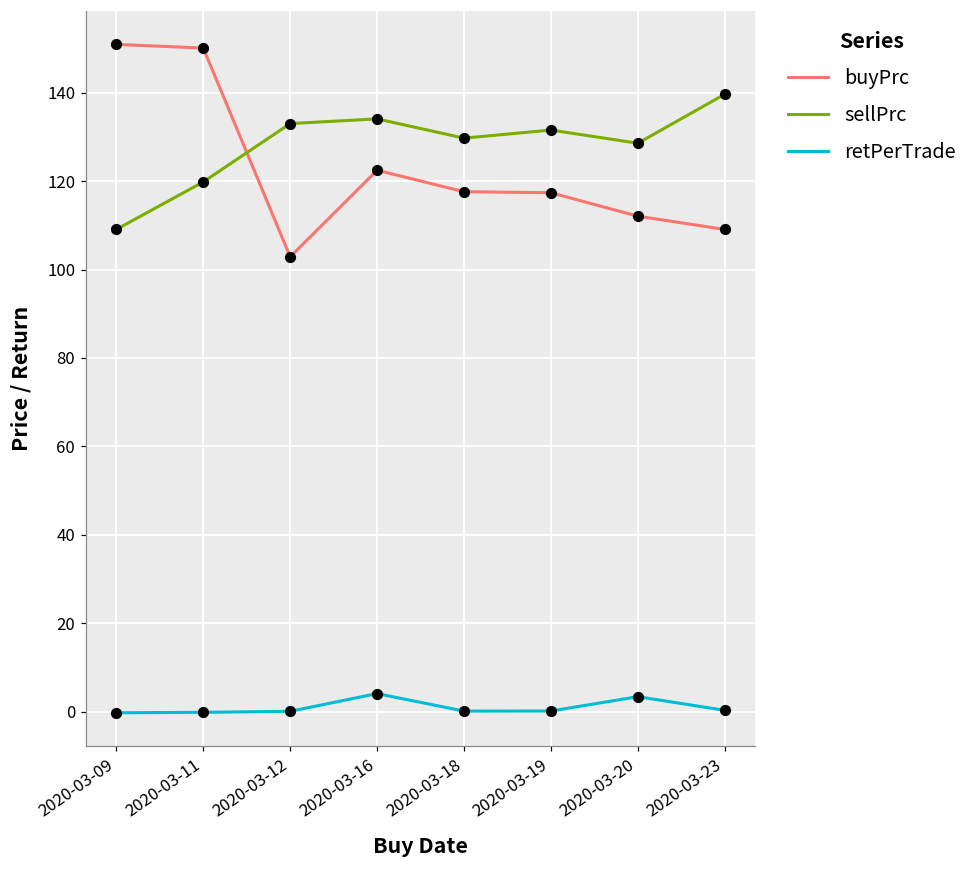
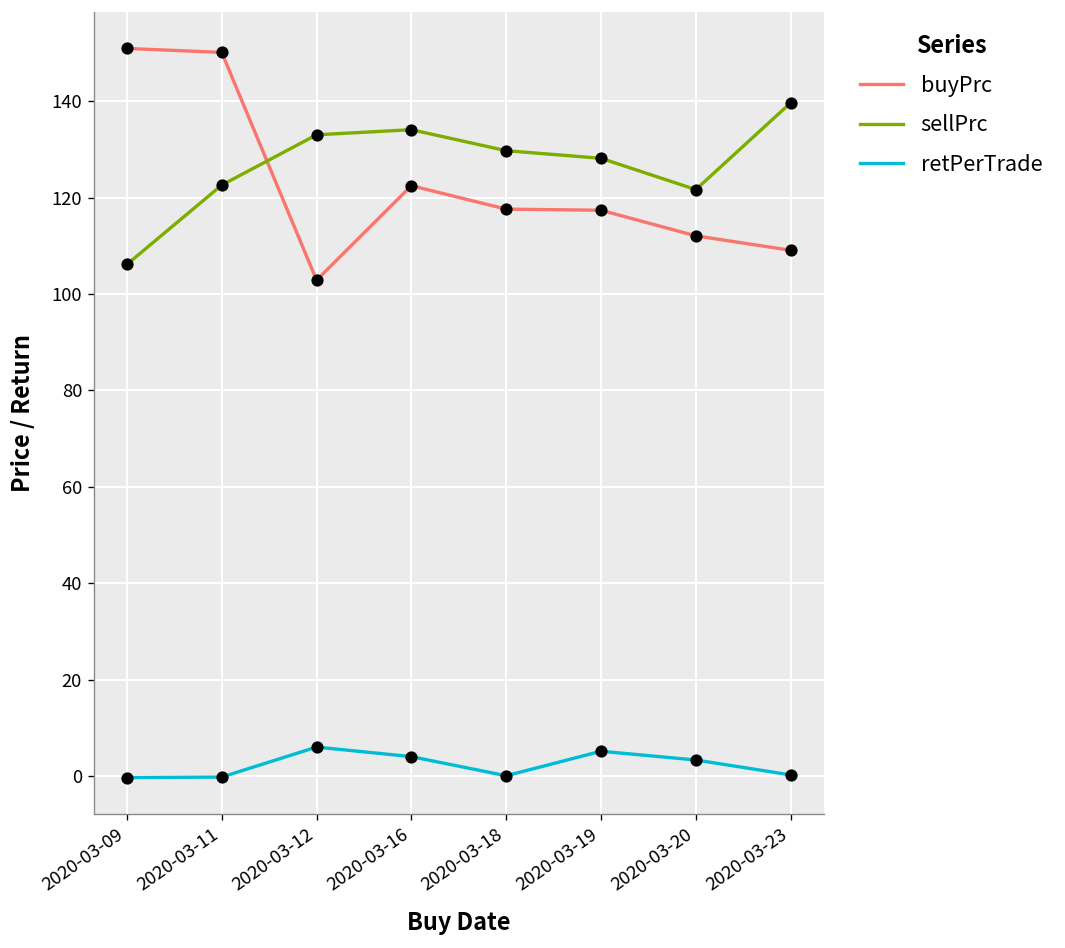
sellPrc, 2020-03-09: 109 -> 106
sellPrc, 2020-03-11: 120 -> 123
retPerTrade, 2020-03-12: 0 -> 6
sellPrc, 2020-03-19: 132 -> 128
retPerTrade, 2020-03-19: 0 -> 5
sellPrc, 2020-03-20: 129 -> 122
